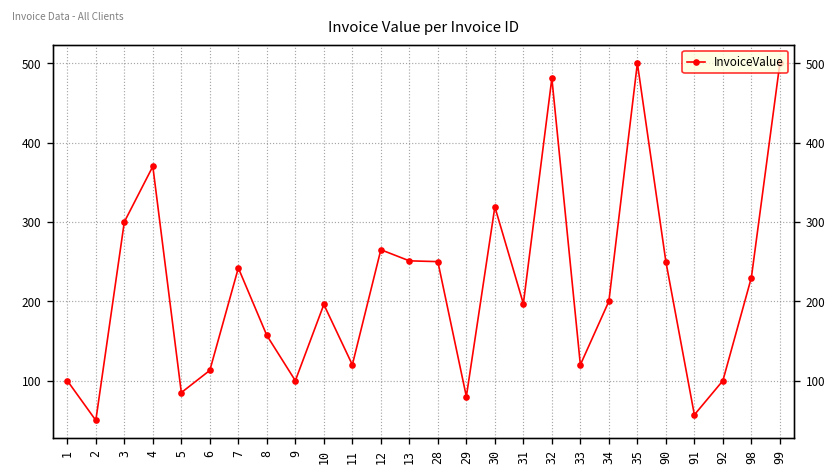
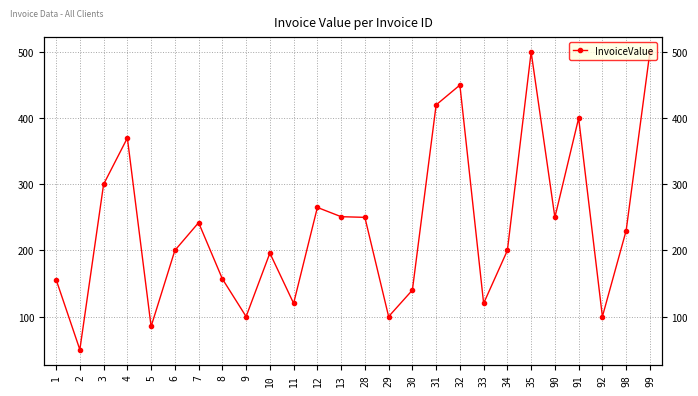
1: 100 -> 160
6: 110 -> 200
29: 80 -> 100
30: 320 -> 140
31: 200 -> 420
32: 480 -> 450
91: 60 -> 400
